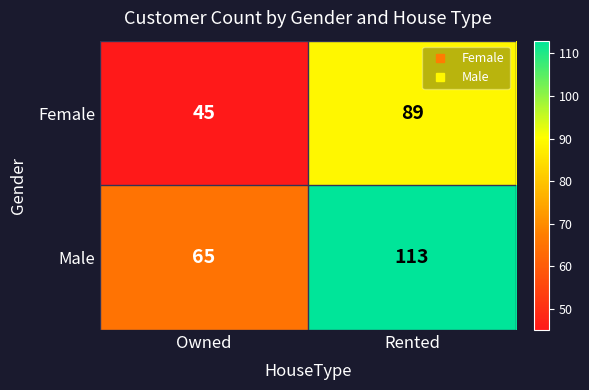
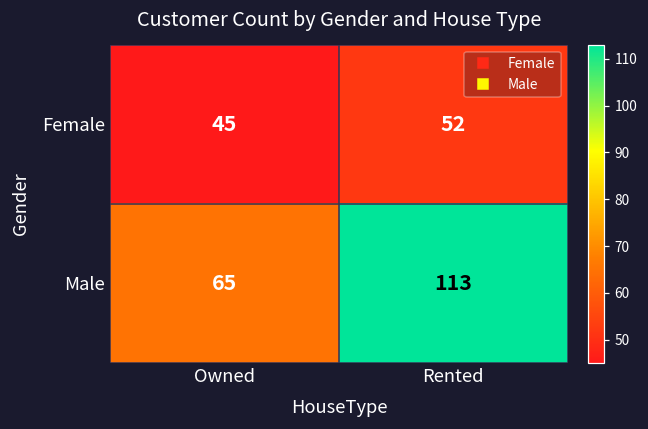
Female, Rented: 89 -> 52
